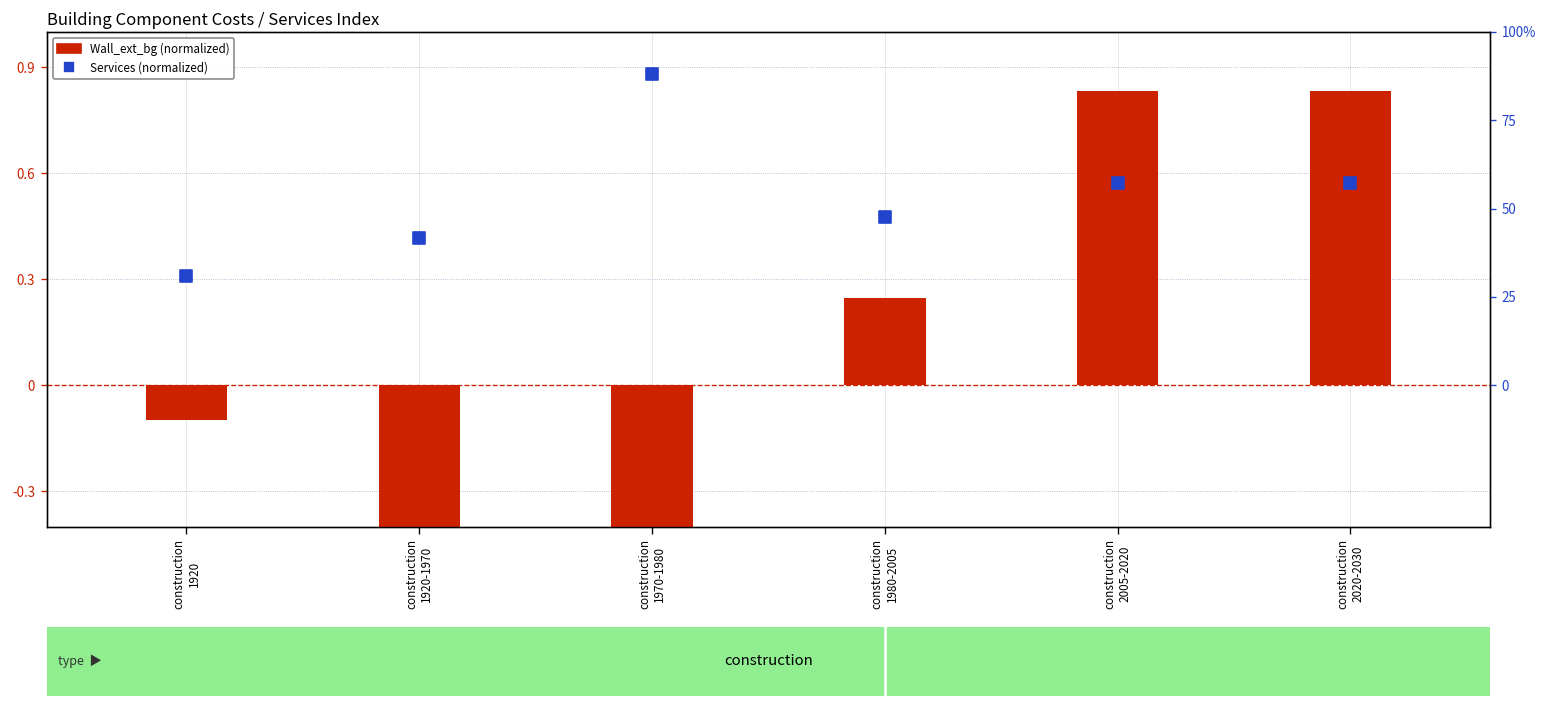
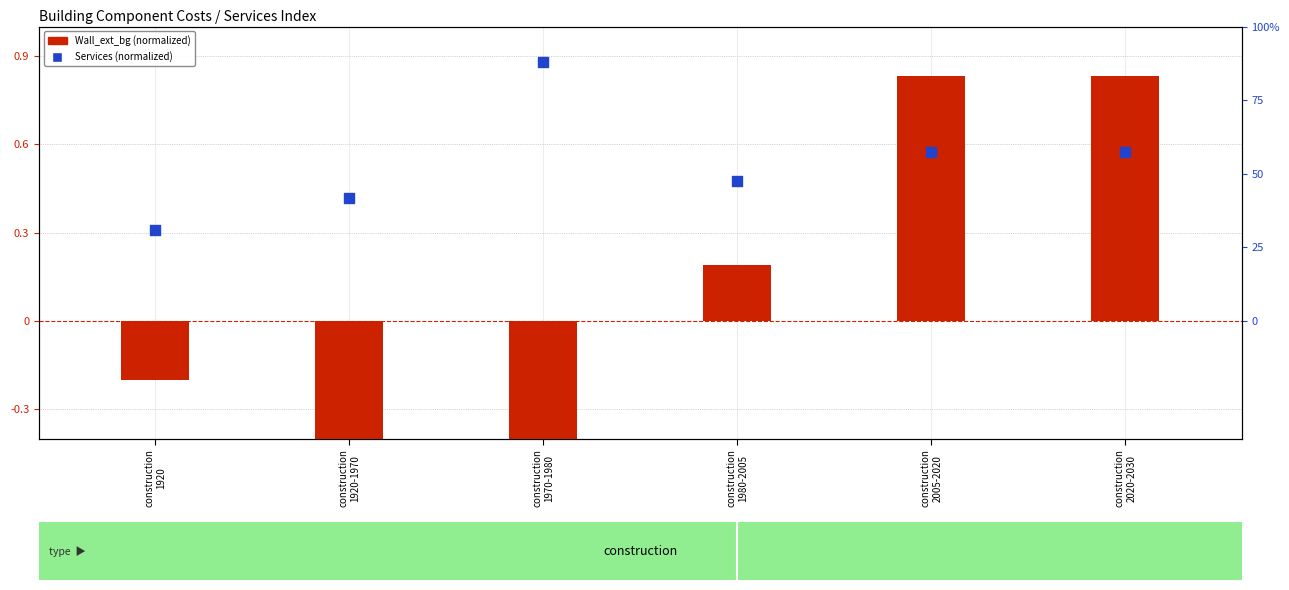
Wall_ext_bg (normalized), construction 1920: -0.10 -> -0.20
Wall_ext_bg (normalized), construction 1980-2005: 0.25 -> 0.19
